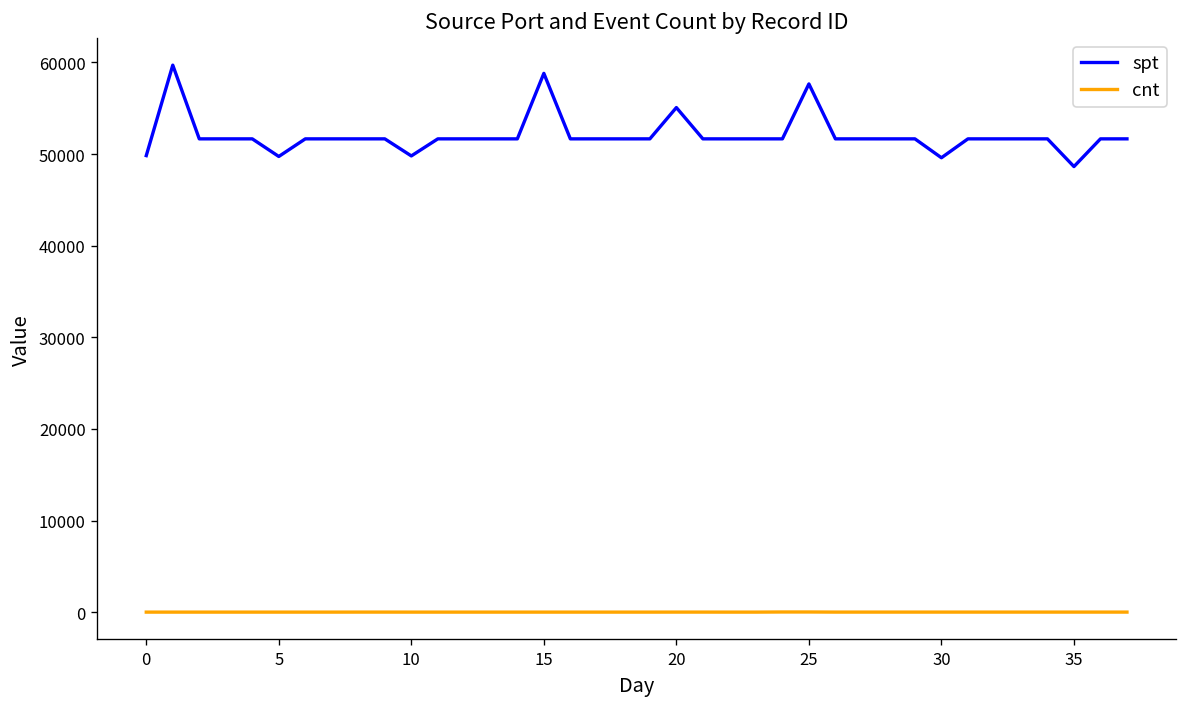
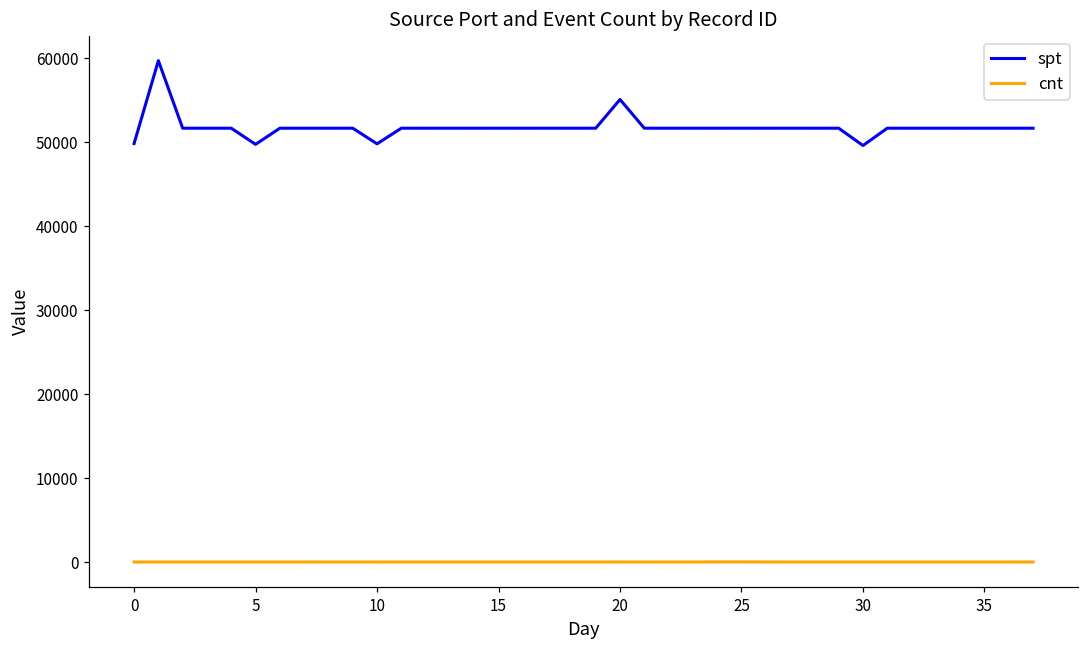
spt, 15: 59000 -> 52000
spt, 25: 58000 -> 52000
spt, 35: 49000 -> 52000
